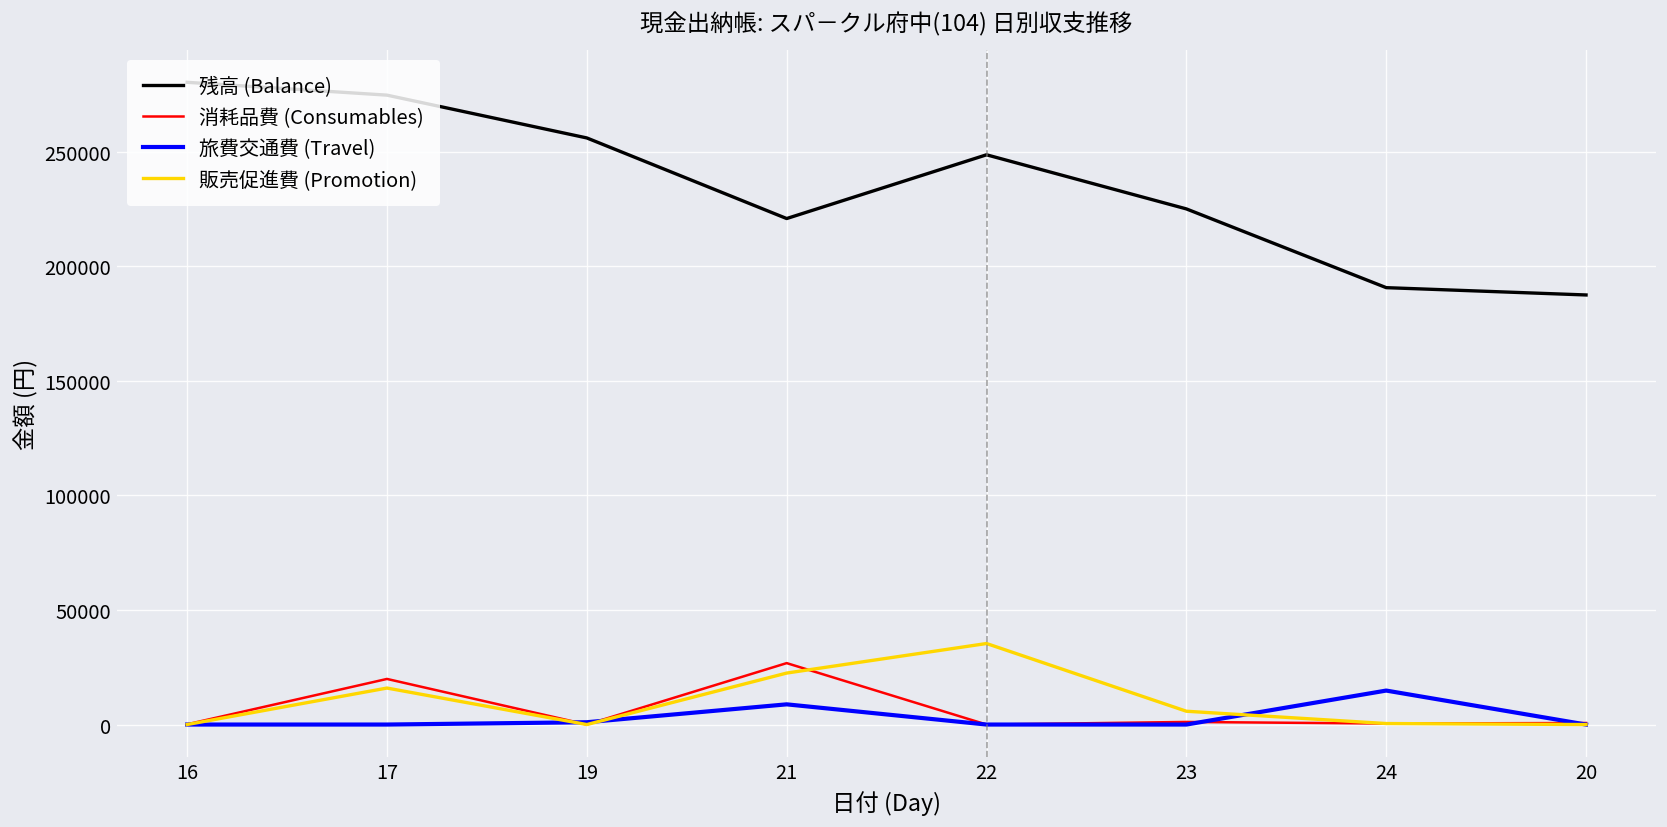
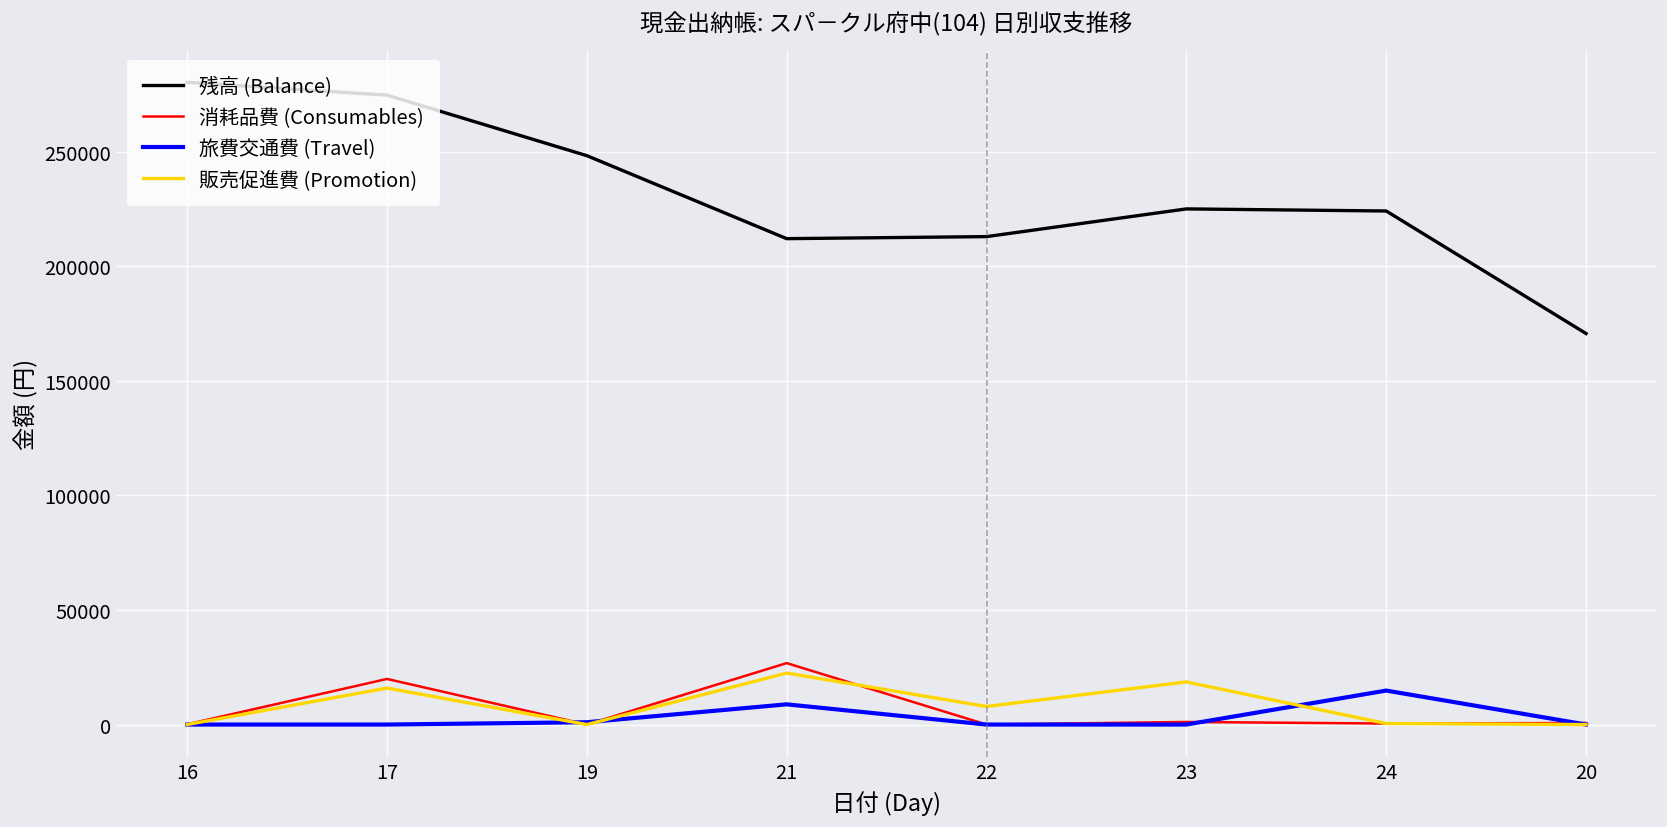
残高 (Balance), 19: 256000 -> 248000
残高 (Balance), 21: 221000 -> 212000
残高 (Balance), 22: 249000 -> 213000
販売促進費 (Promotion), 22: 35000 -> 8000
販売促進費 (Promotion), 23: 6000 -> 19000
残高 (Balance), 24: 191000 -> 224000
残高 (Balance), 20: 187000 -> 171000
